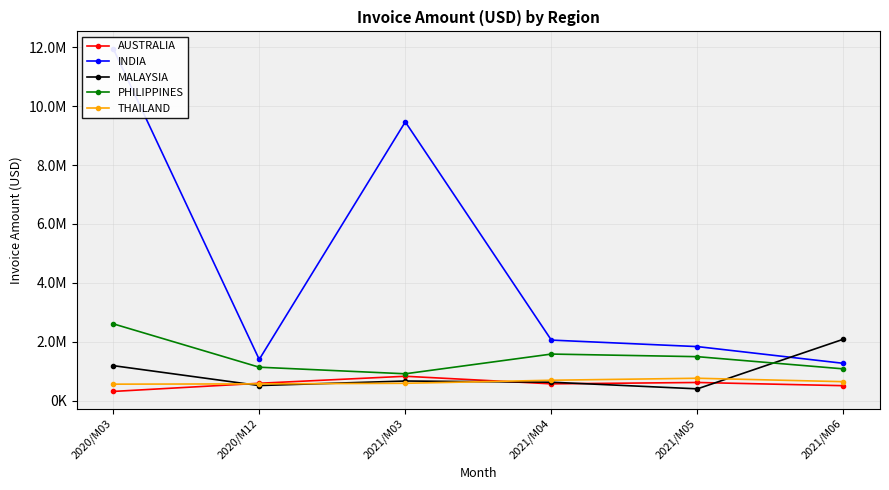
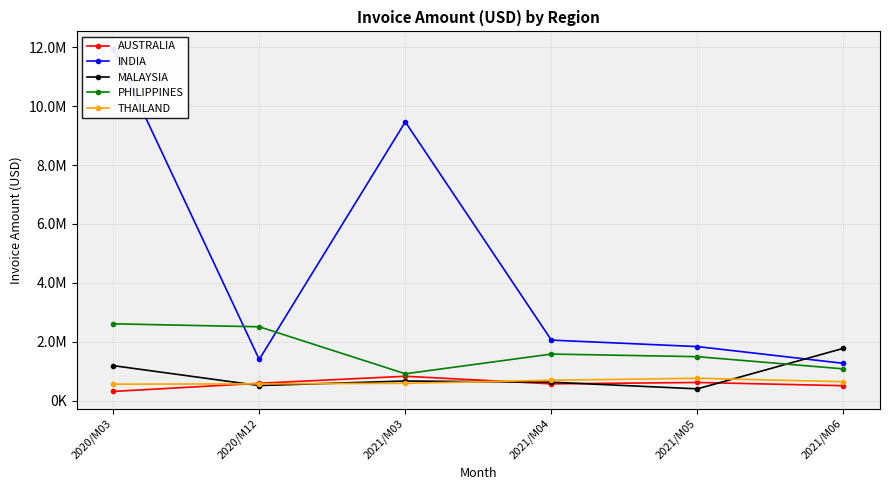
PHILIPPINES, 2020/M12: 1100000 -> 2500000
MALAYSIA, 2021/M06: 2100000 -> 1800000
